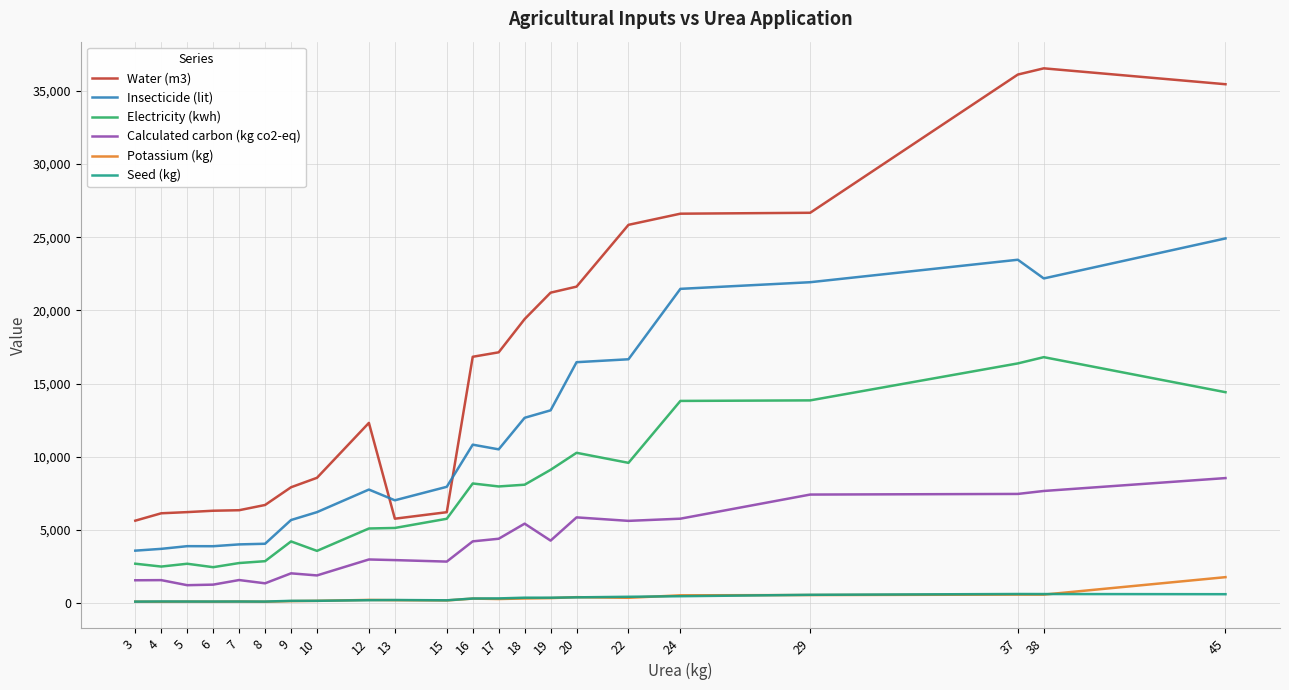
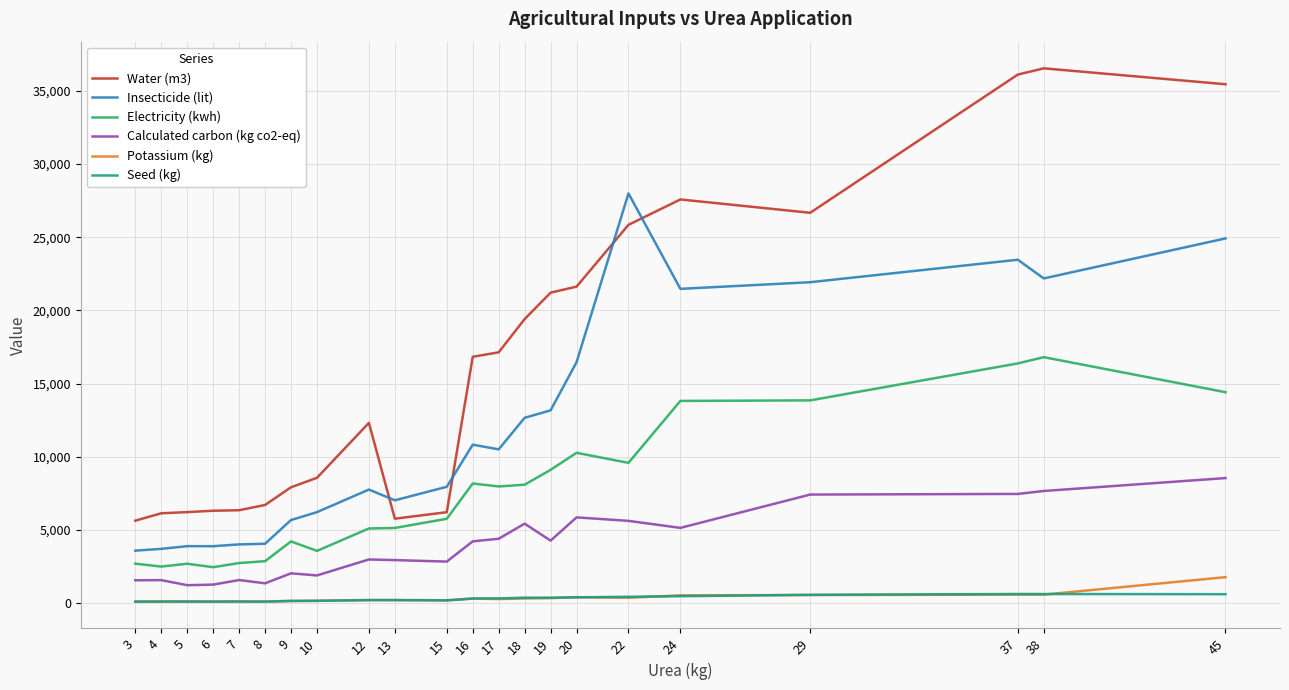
Insecticide (lit), 22: 16,700 -> 28,000
Water (m3), 24: 26,600 -> 27,600
Calculated carbon (kg co2-eq), 24: 5,800 -> 5,100
